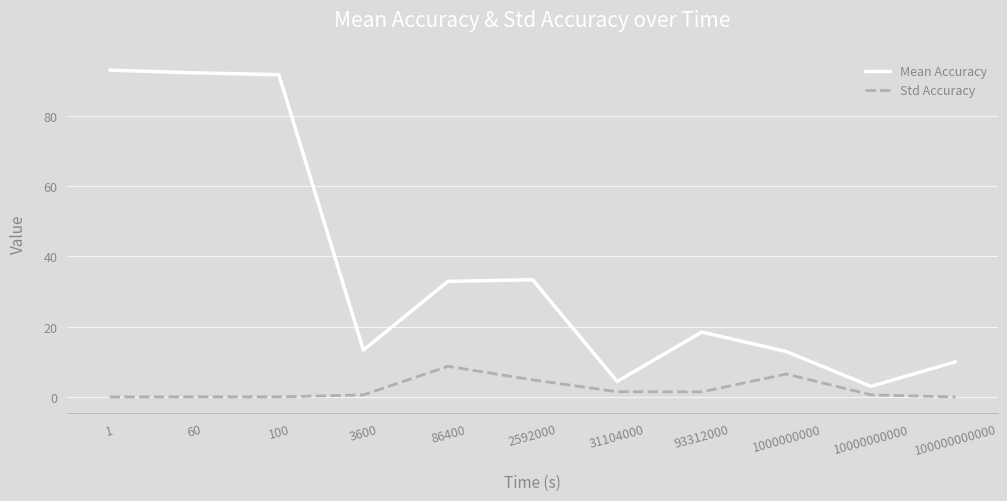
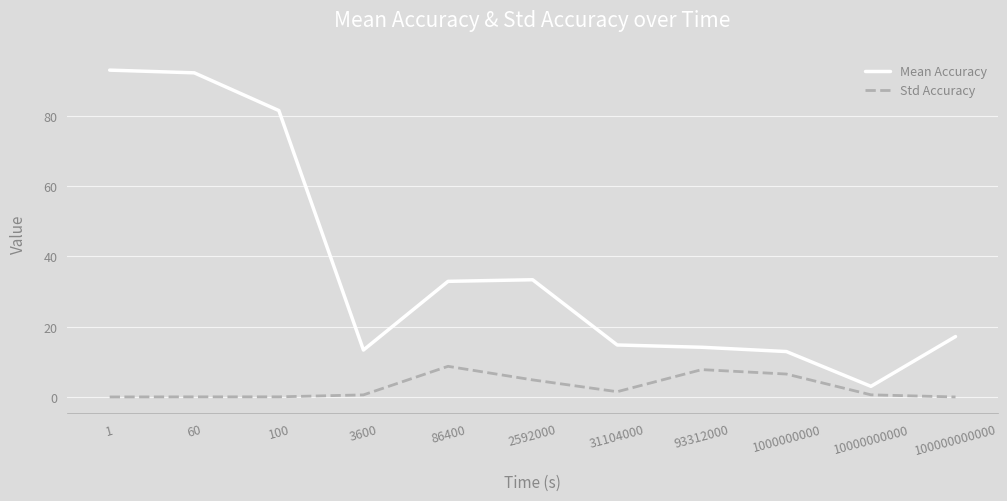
Mean Accuracy, 100: 92 -> 82
Mean Accuracy, 31104000: 4 -> 15
Mean Accuracy, 93312000: 18 -> 14
Std Accuracy, 93312000: 1 -> 8
Mean Accuracy, 100000000000: 10 -> 17
